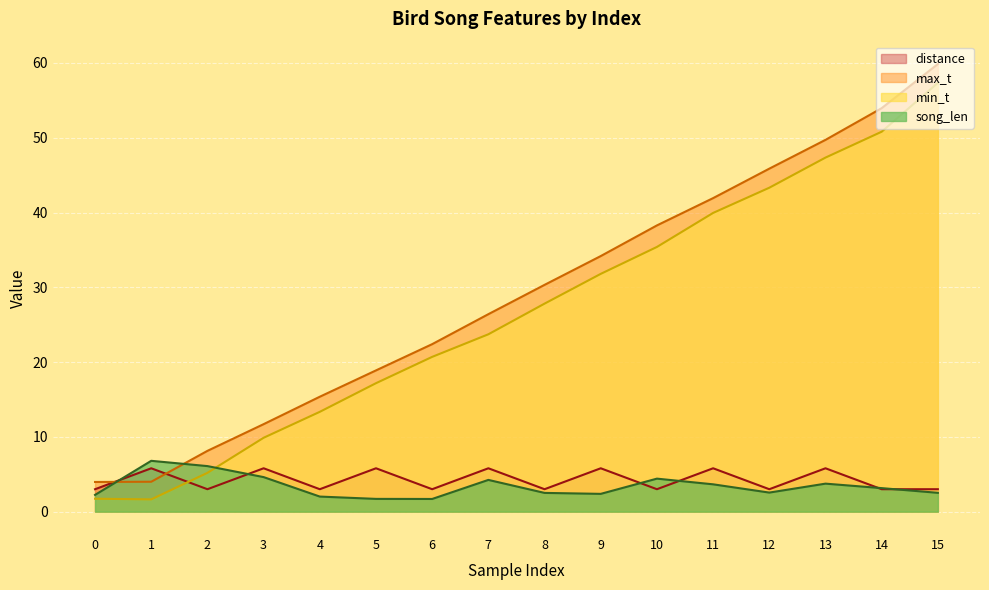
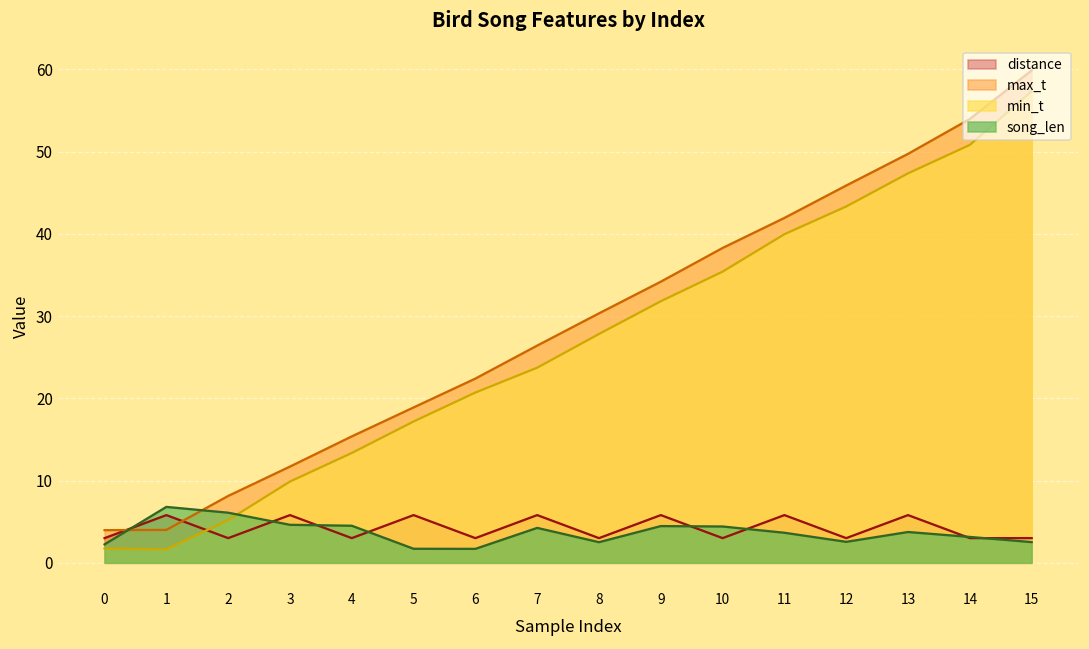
song_len, 4: 2 -> 5
song_len, 9: 2 -> 4
